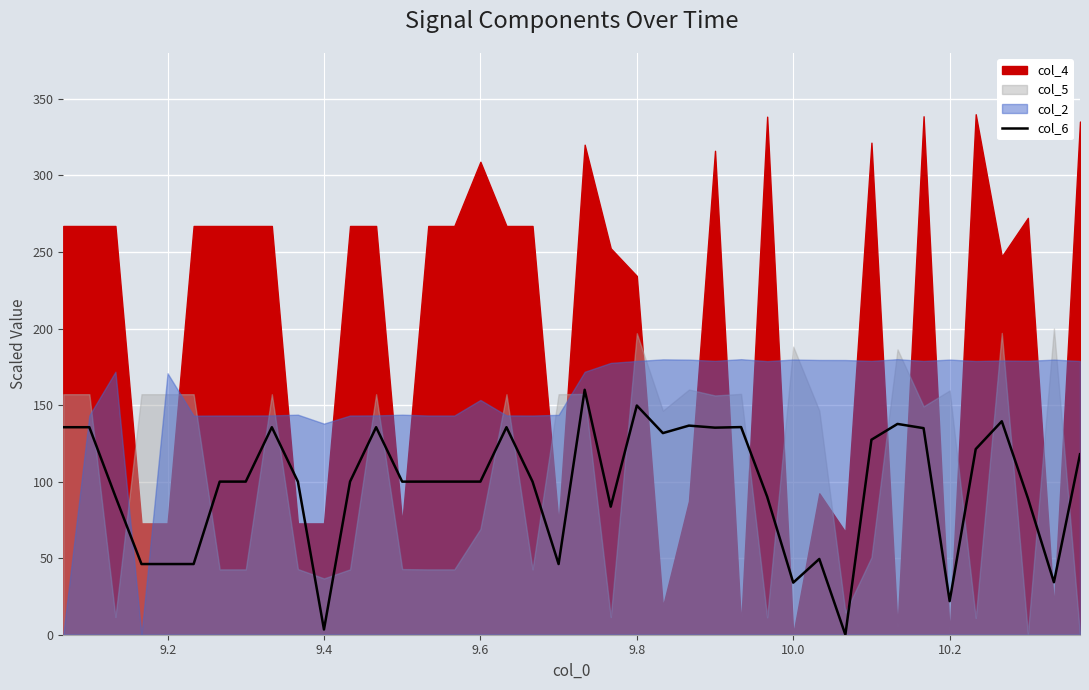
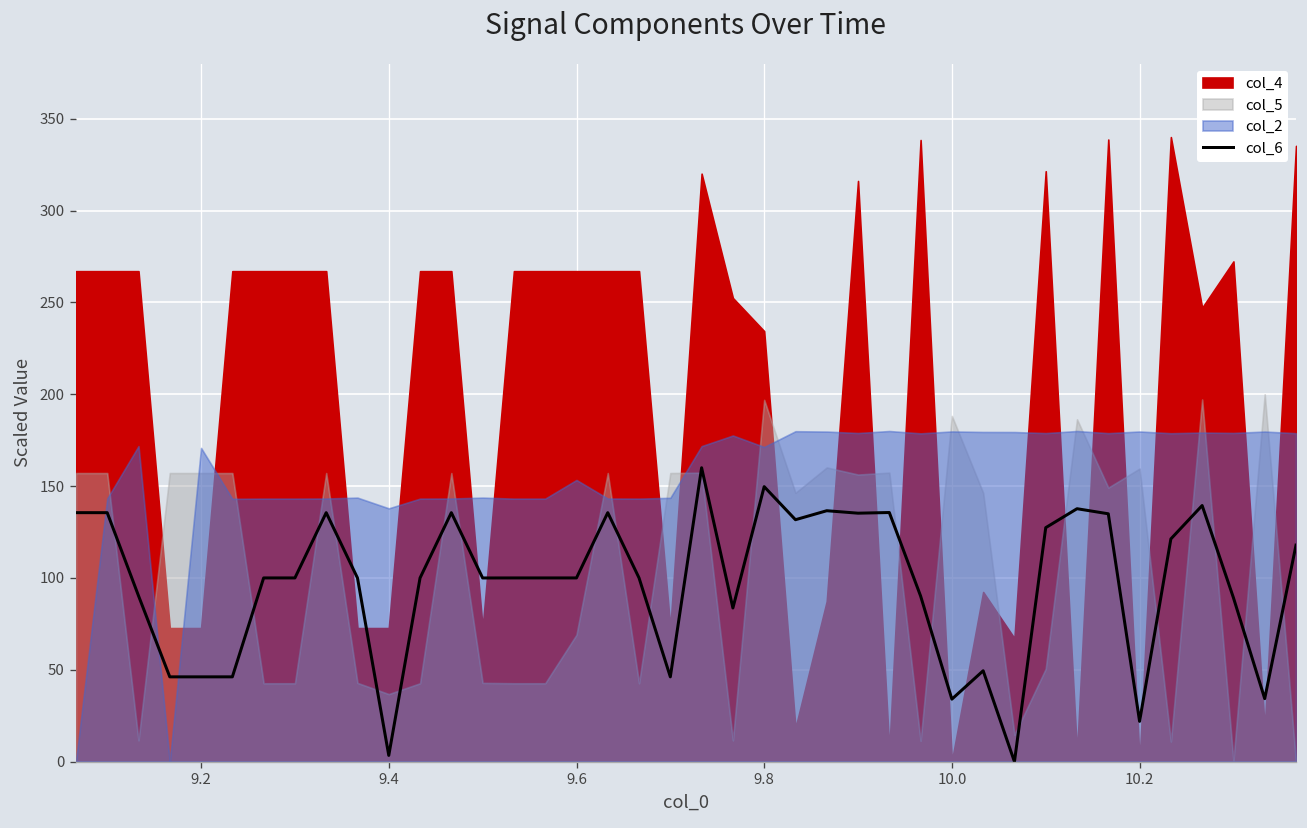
col_4, 9.6: 309 -> 267
col_2, 9.8: 179 -> 171
